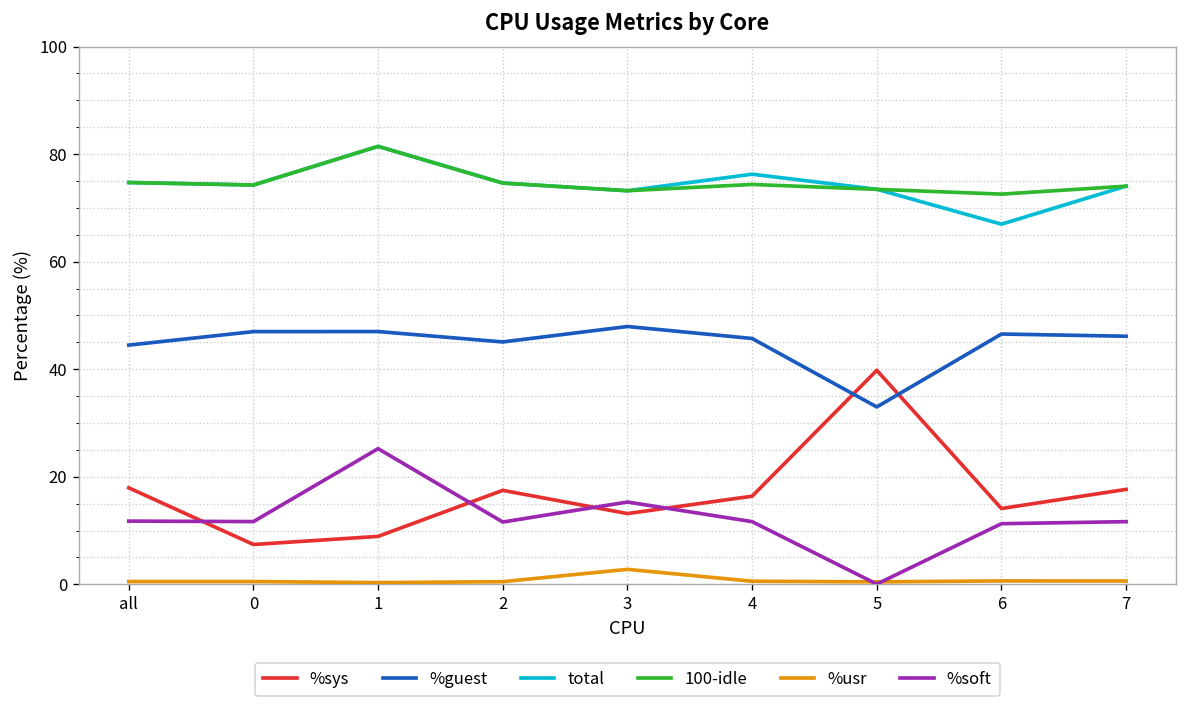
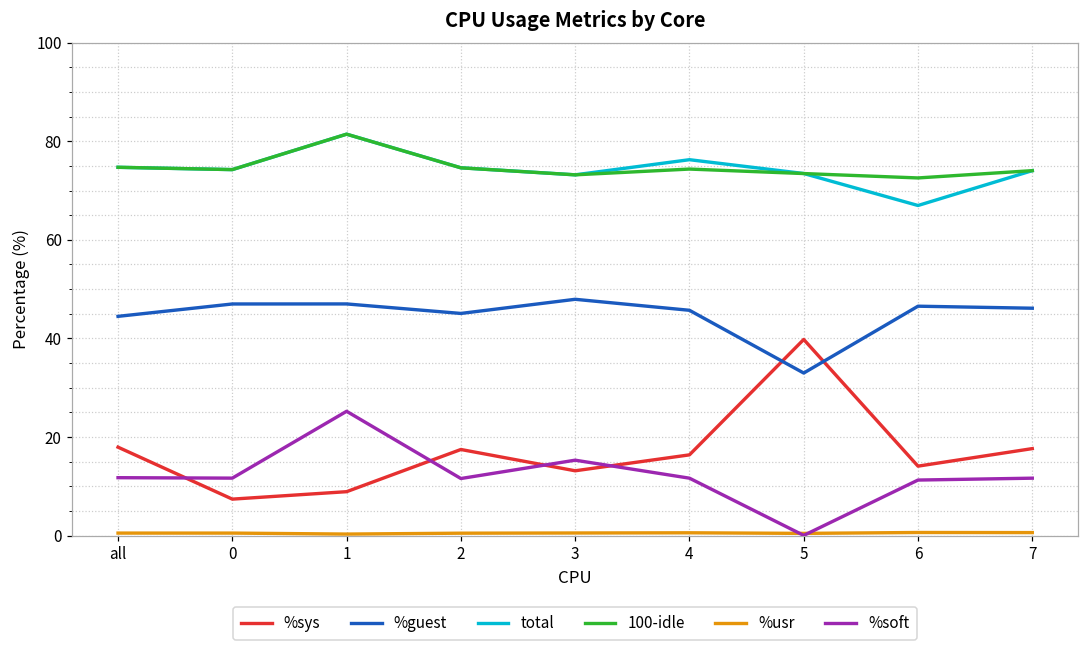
%usr, 3: 3 -> 1
